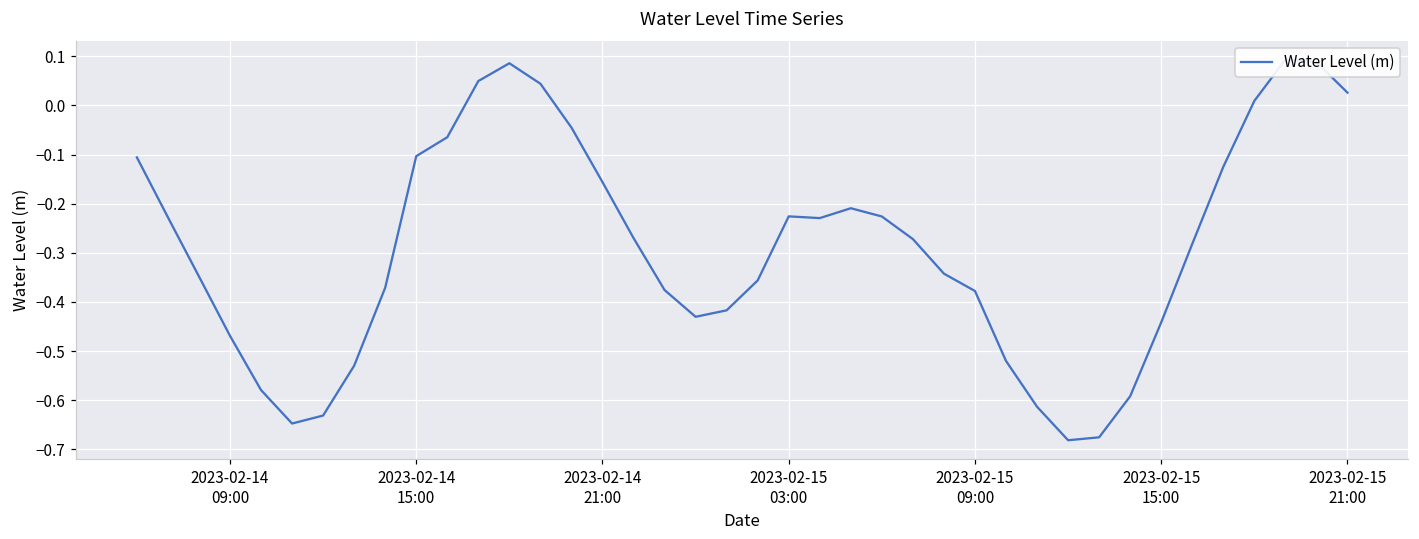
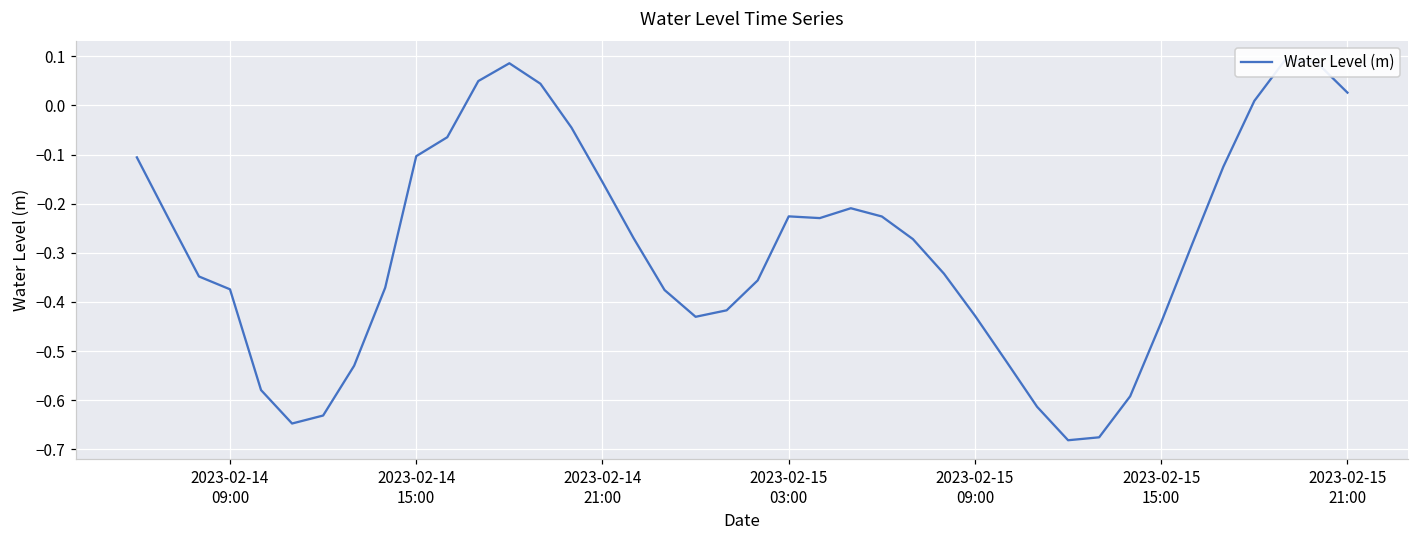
2023-02-14 09:00: -0.47 -> -0.37
2023-02-15 09:00: -0.38 -> -0.43
